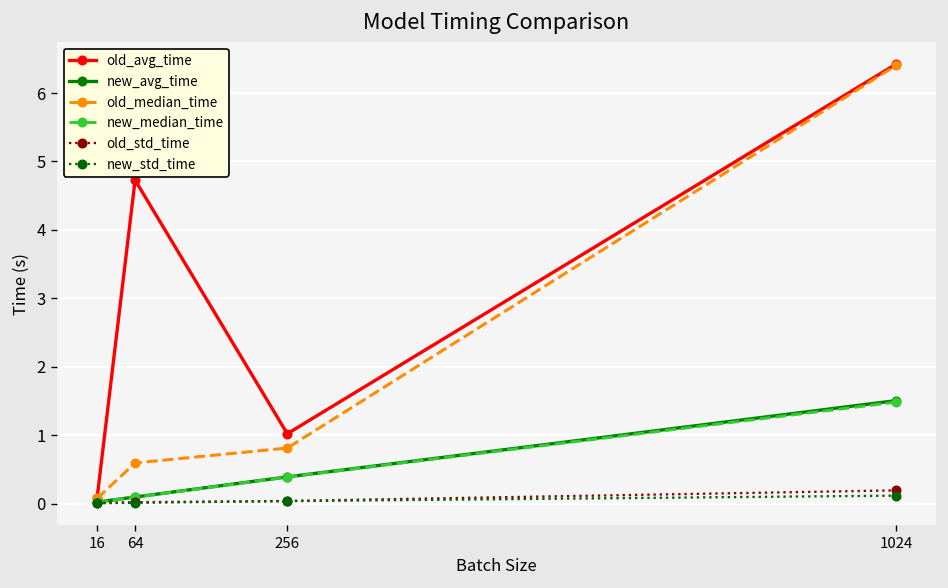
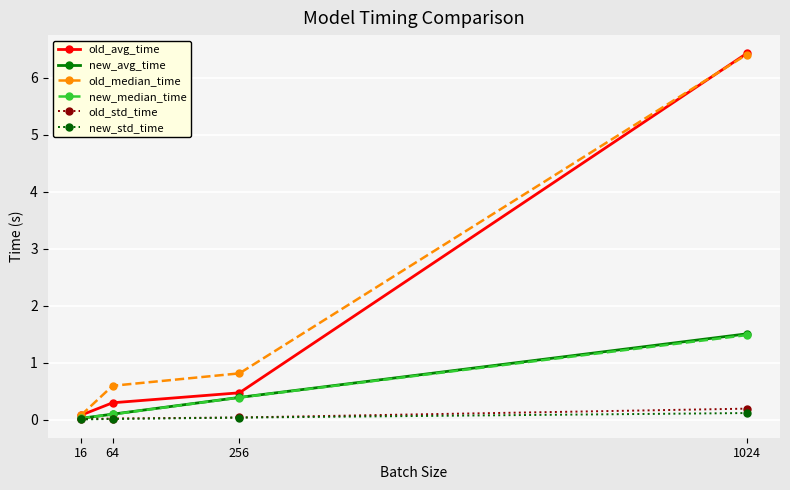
old_avg_time, 64: 4.7 -> 0.3
old_avg_time, 256: 1.0 -> 0.5
